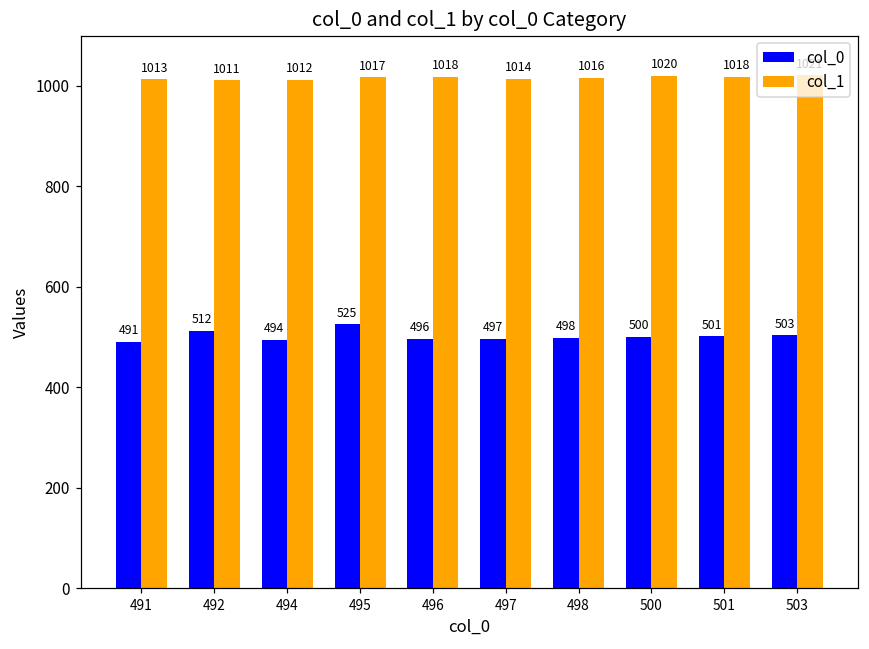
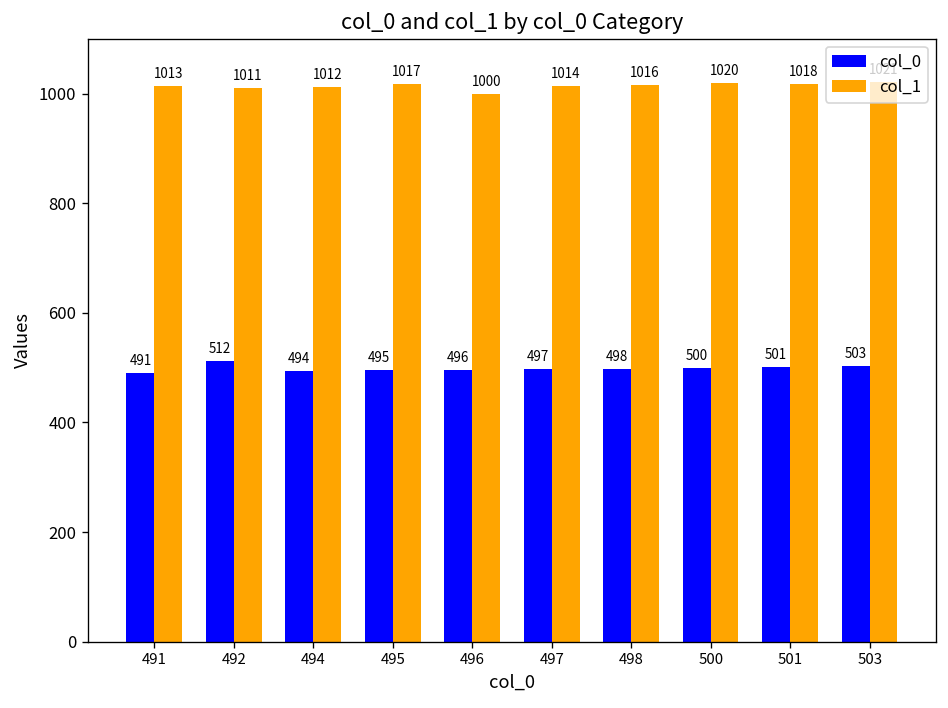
col_0, 495: 525 -> 495
col_1, 496: 1018 -> 1000
